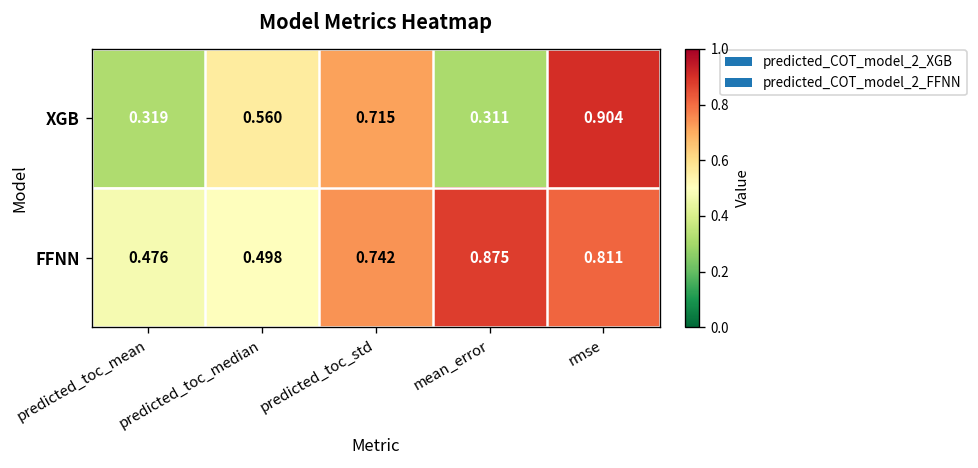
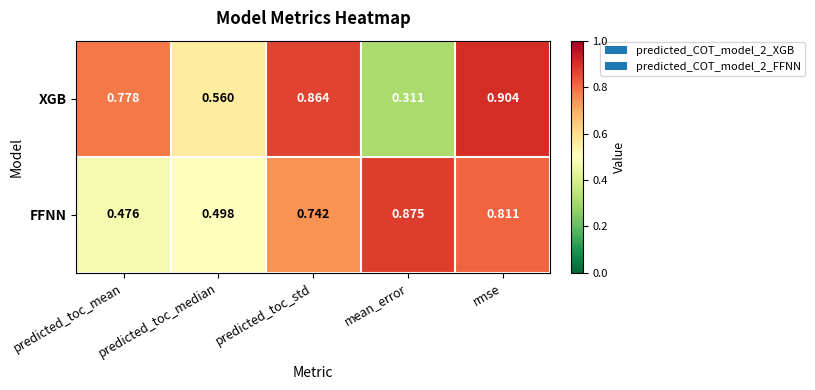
XGB, predicted_toc_mean: 0.319 -> 0.778
XGB, predicted_toc_std: 0.715 -> 0.864
